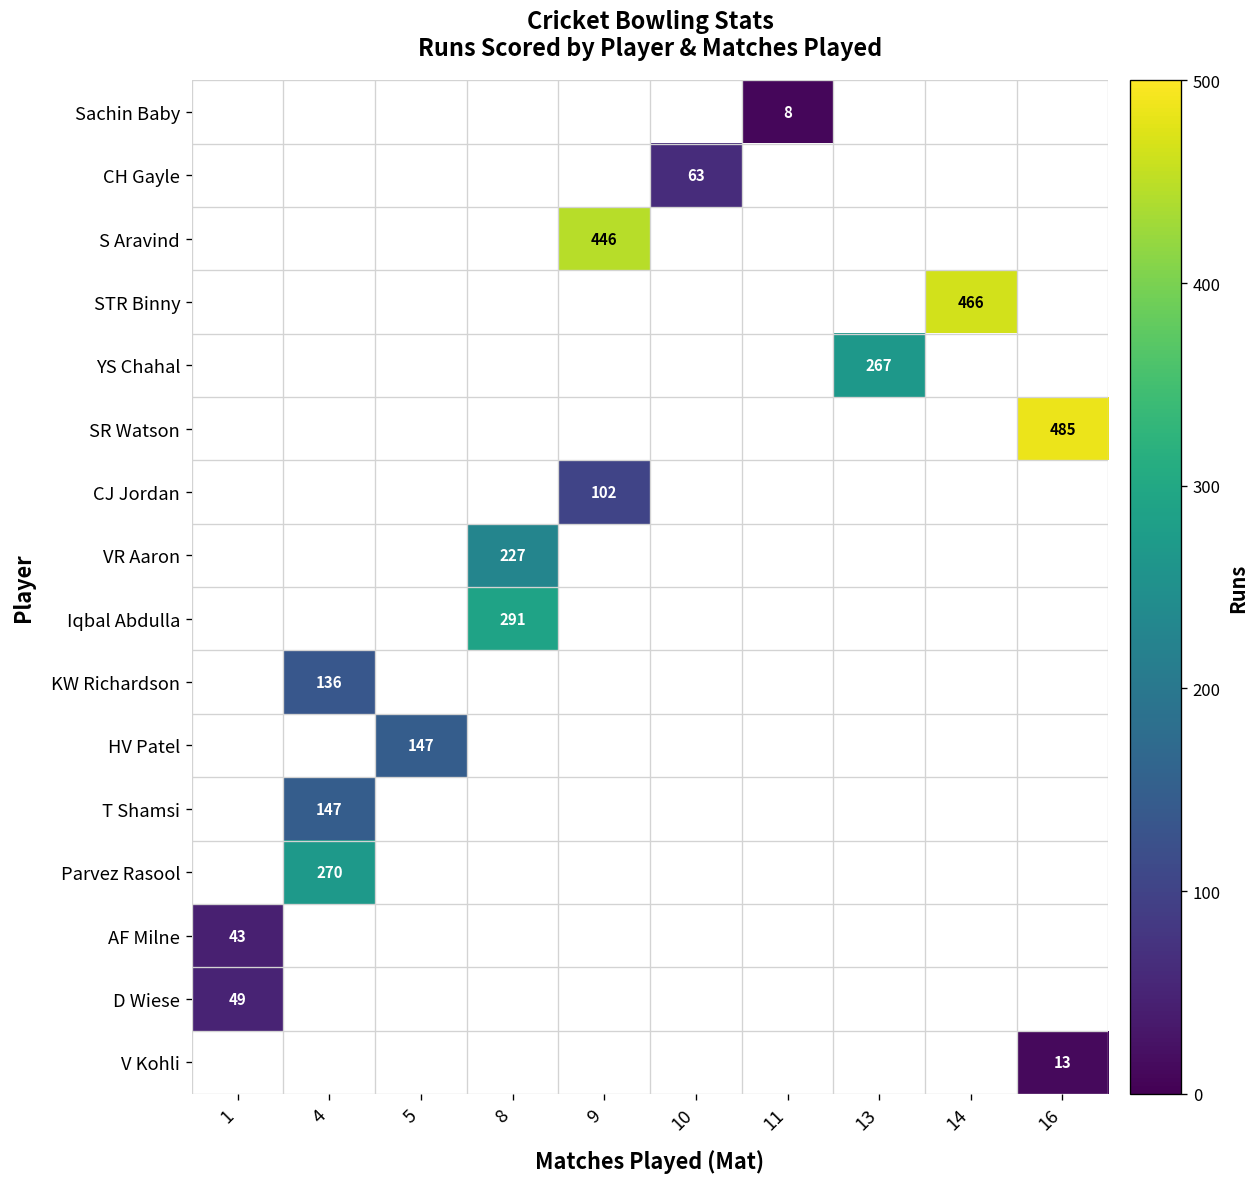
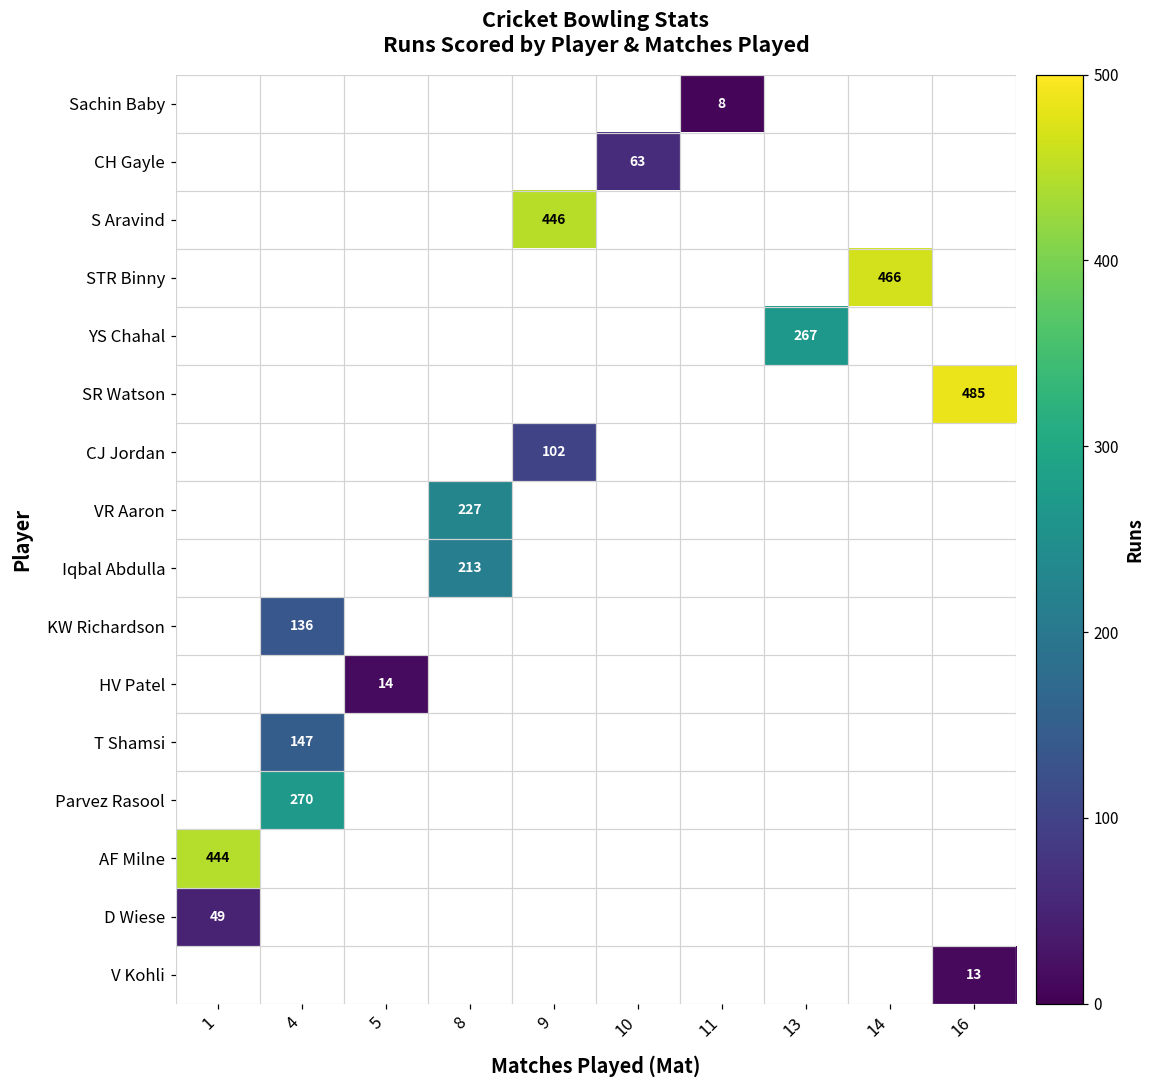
Iqbal Abdulla, 8: 291 -> 213
HV Patel, 5: 147 -> 14
AF Milne, 1: 43 -> 444
